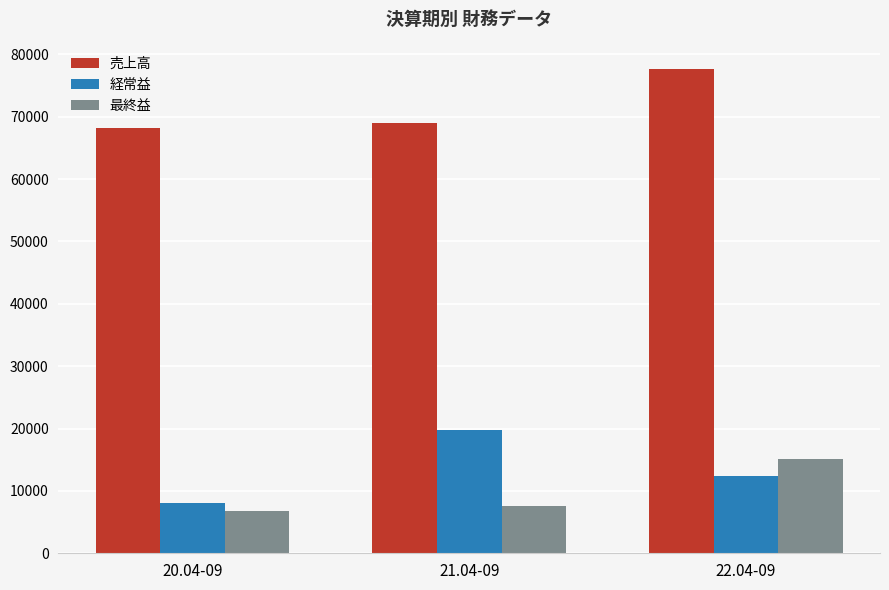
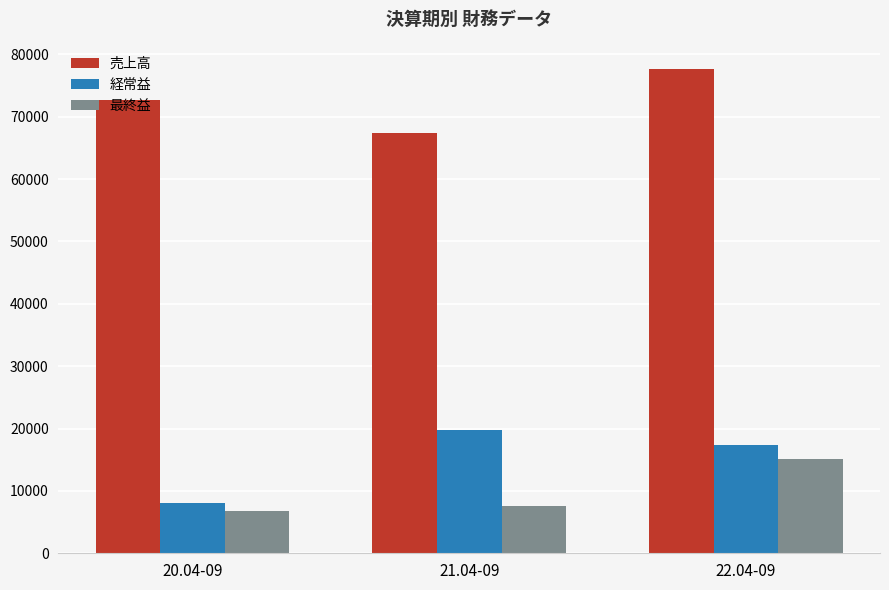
売上高, 20.04-09: 68000 -> 73000
売上高, 21.04-09: 69000 -> 67000
経常益, 22.04-09: 12000 -> 17000
